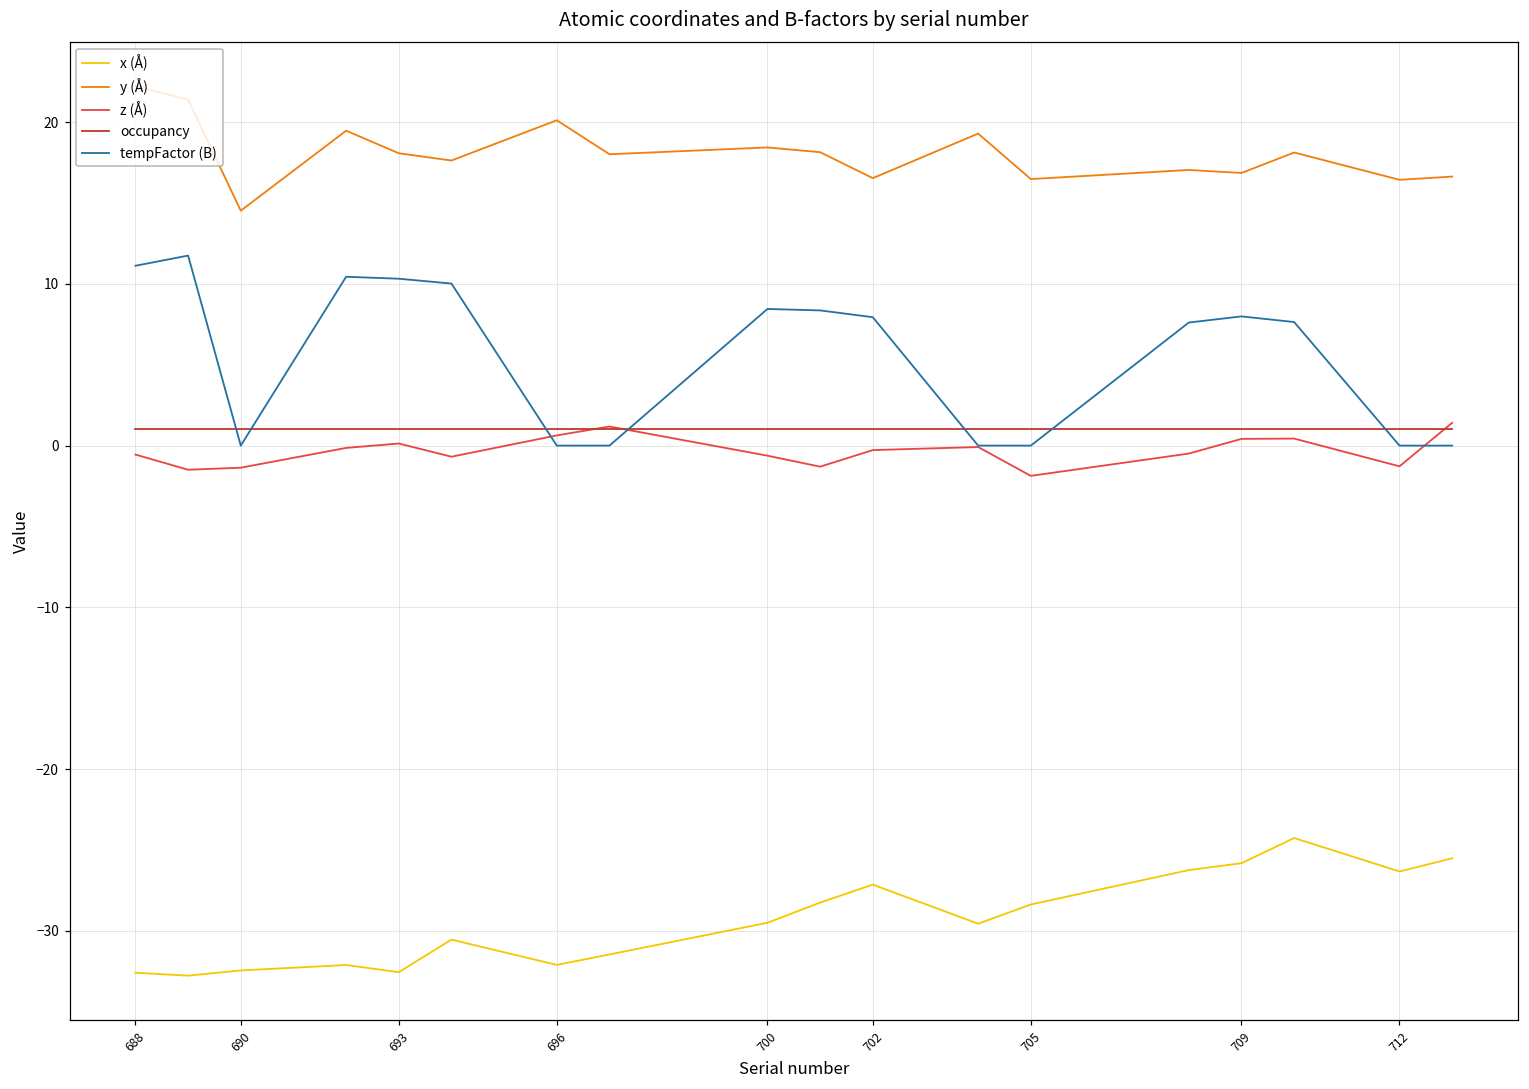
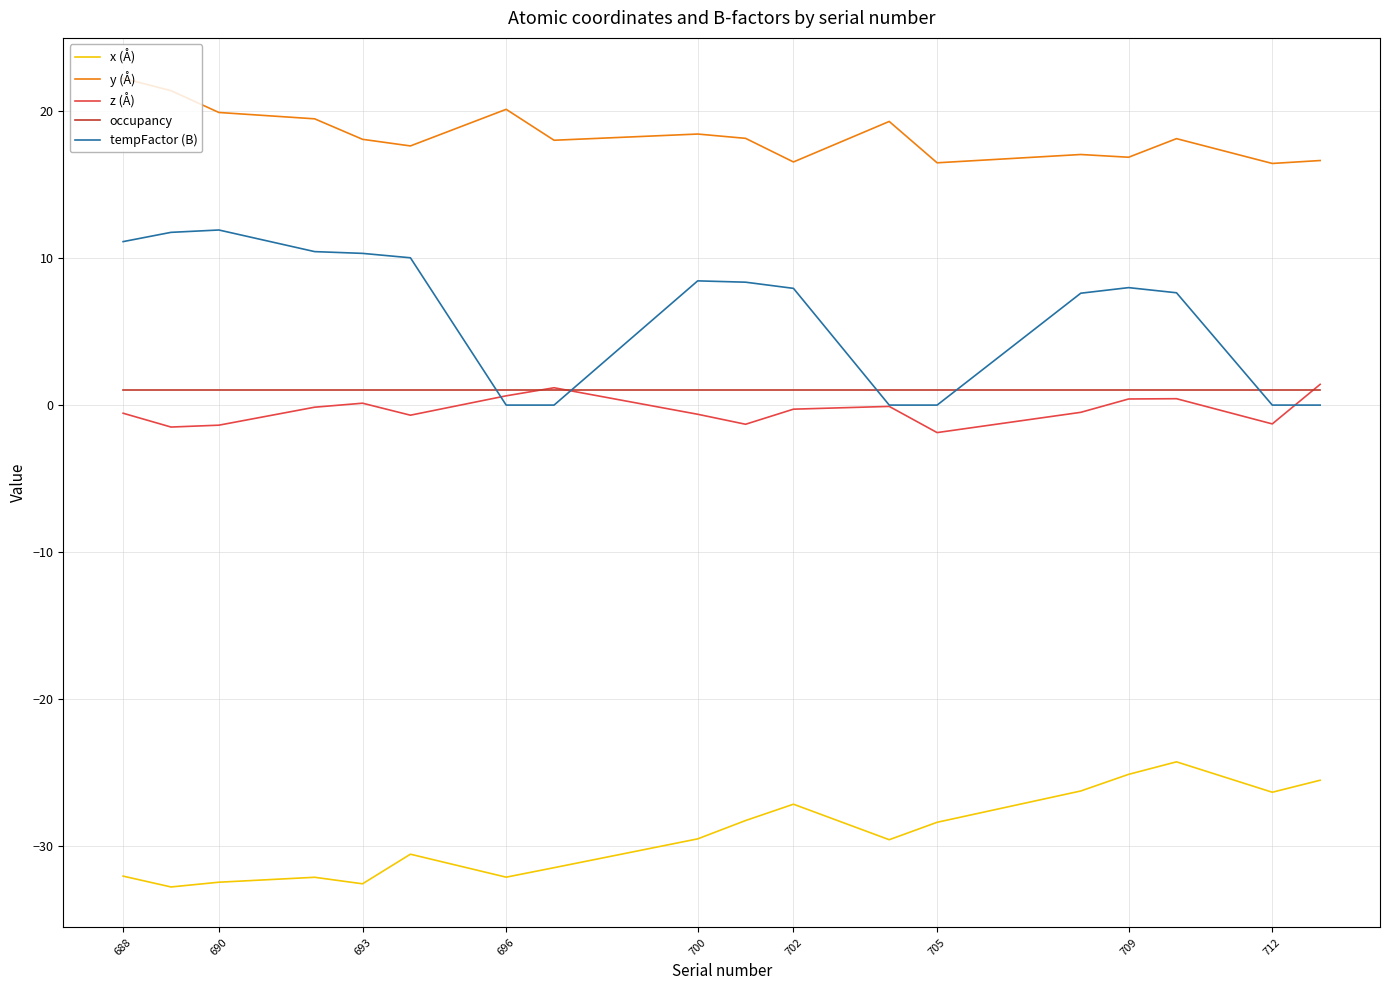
x (Å), 688: -32.6 -> -32.0
y (Å), 690: 14.5 -> 19.9
tempFactor (B), 690: 0.0 -> 11.9
x (Å), 709: -25.8 -> -25.1
